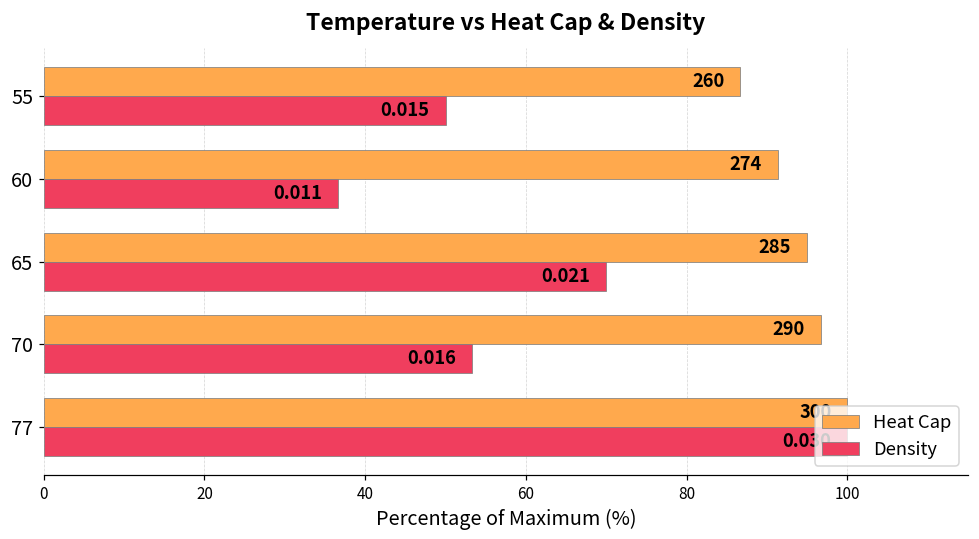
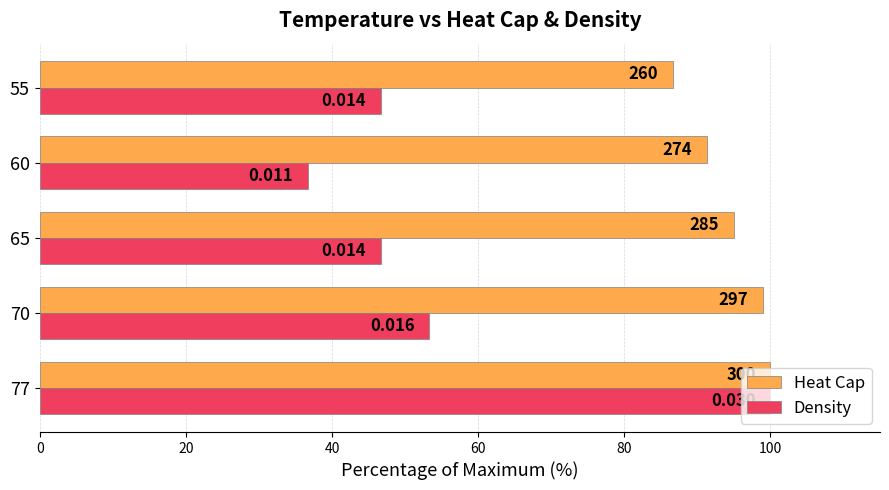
Density, 55: 0.015 -> 0.014
Density, 65: 0.021 -> 0.014
Heat Cap, 70: 290 -> 297
